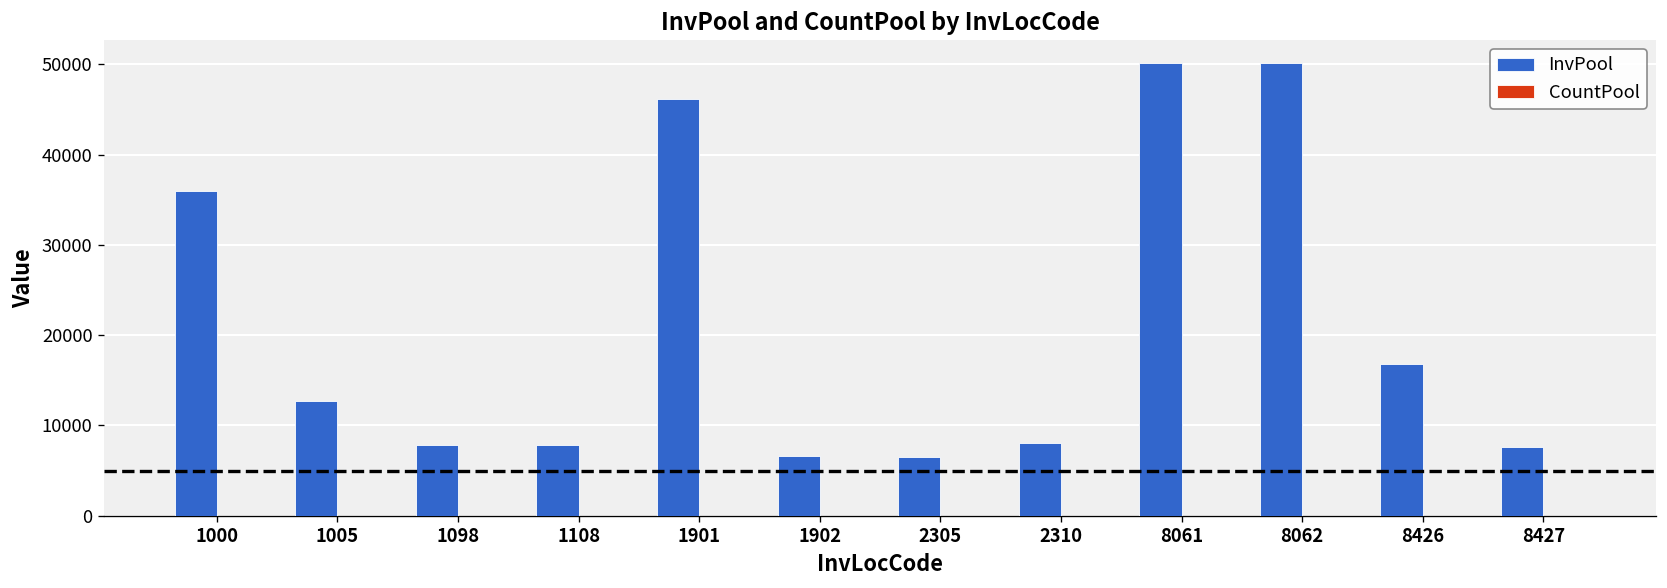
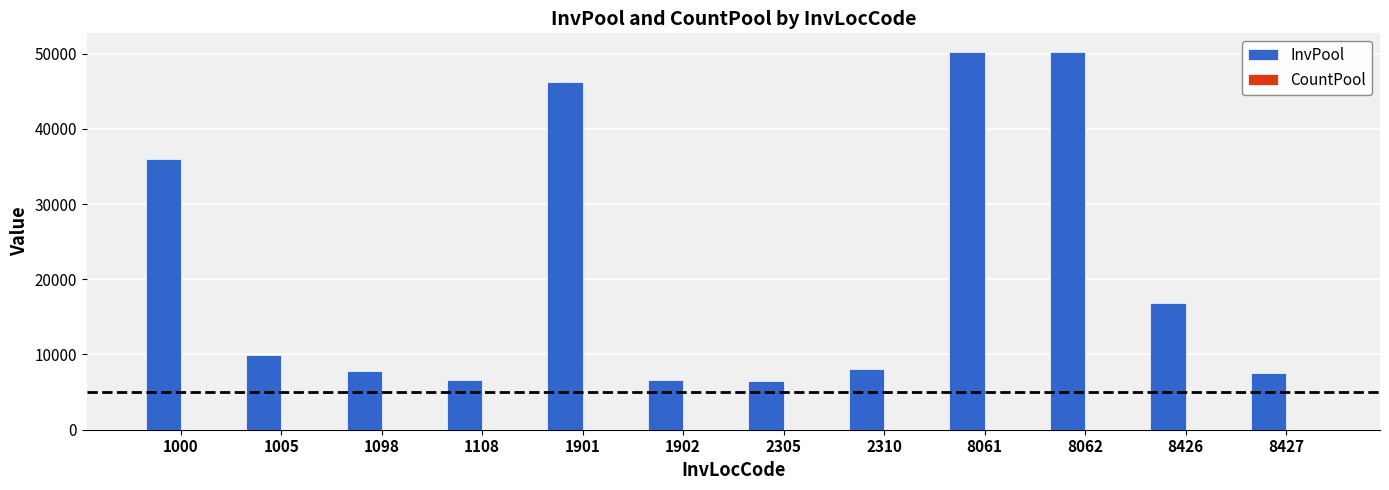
InvPool, 1005: 13000 -> 10000
InvPool, 1108: 8000 -> 7000
